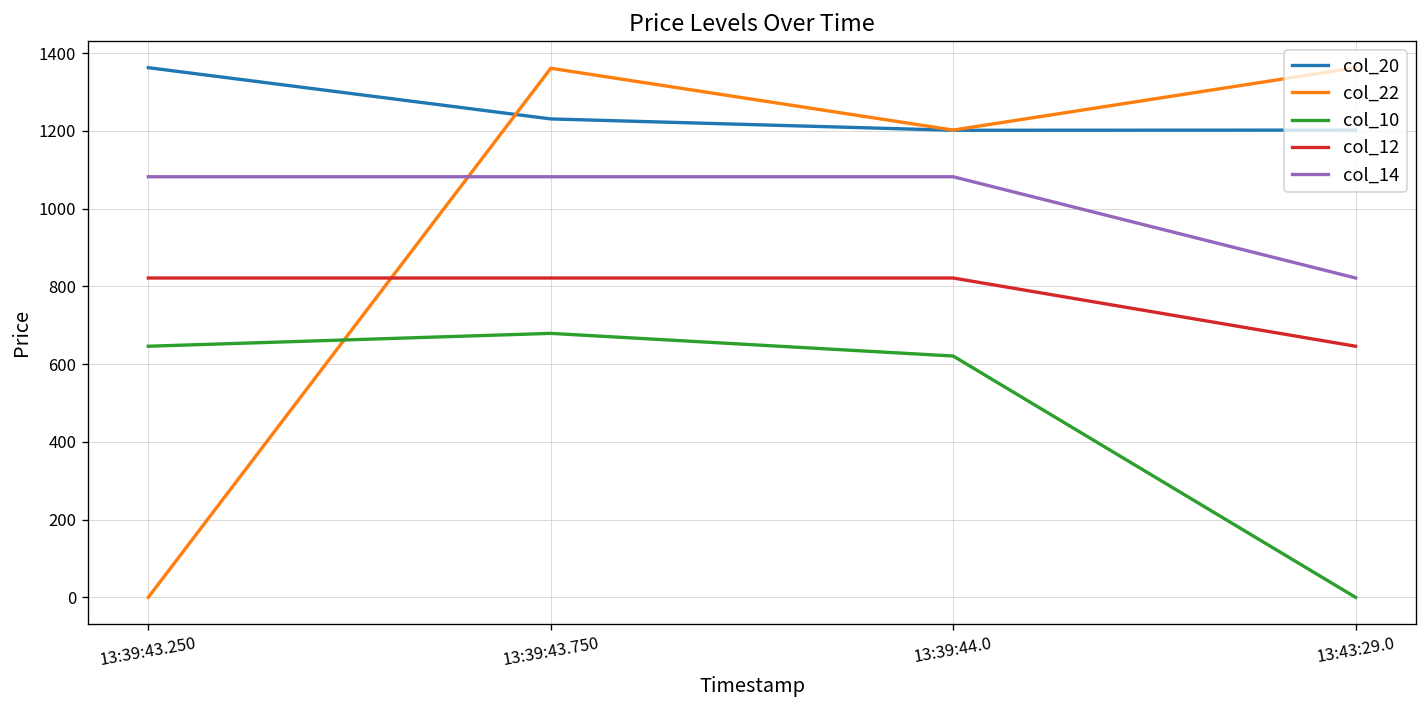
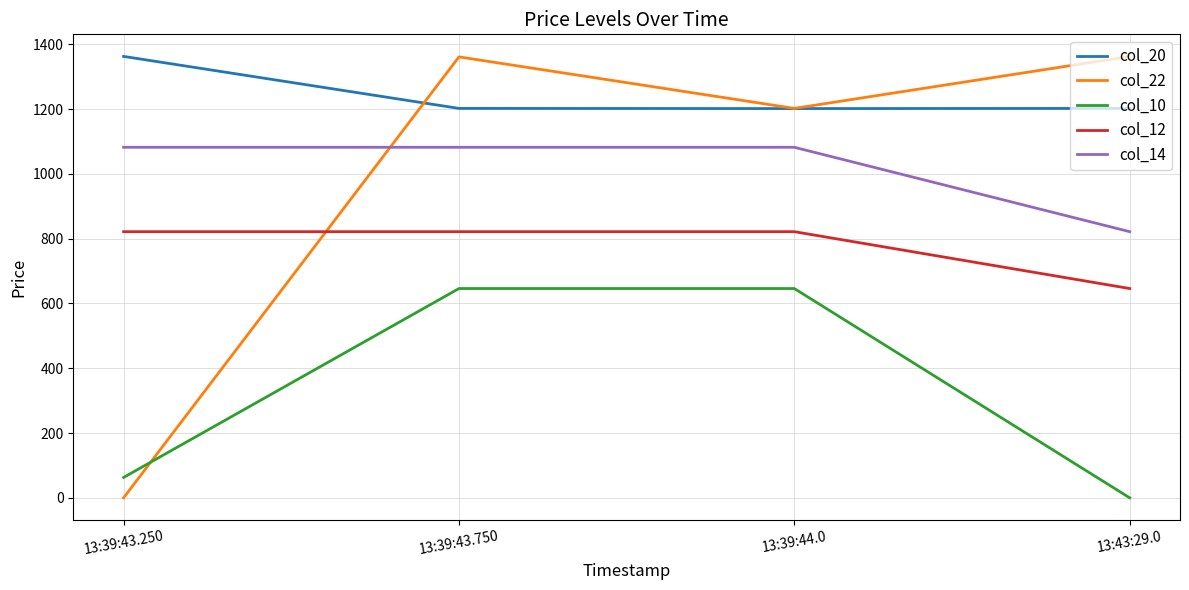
col_10, 13:39:43.250: 650 -> 60
col_20, 13:39:43.750: 1230 -> 1200
col_10, 13:39:43.750: 680 -> 650
col_10, 13:39:44.0: 620 -> 650
